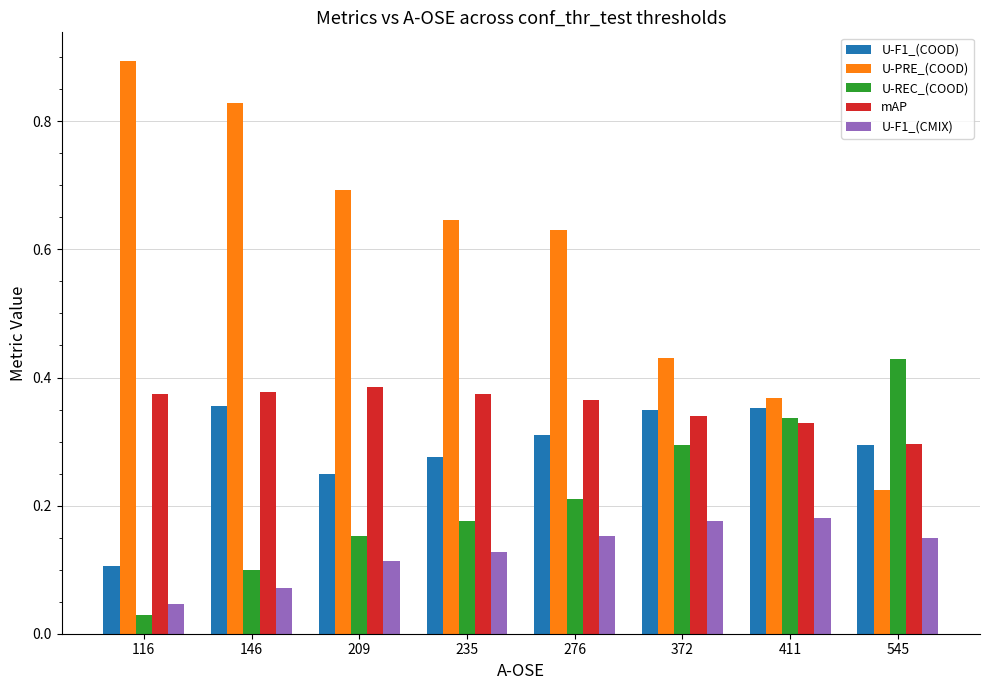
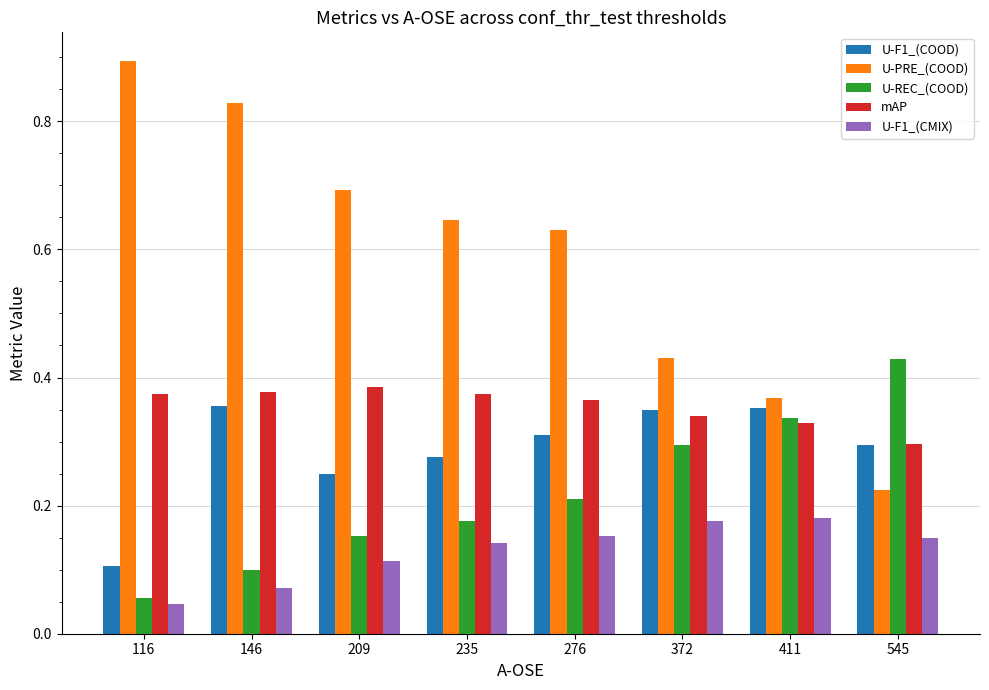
U-REC_(COOD), 116: 0.03 -> 0.06
U-F1_(CMIX), 235: 0.13 -> 0.14
